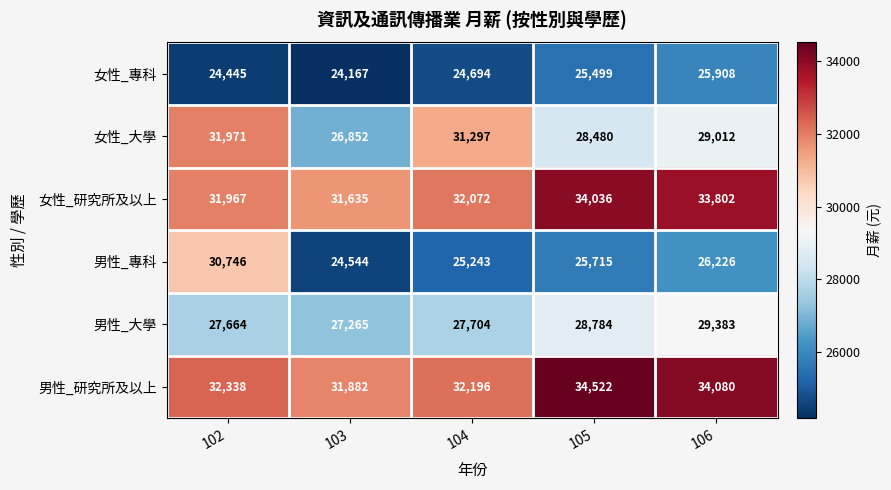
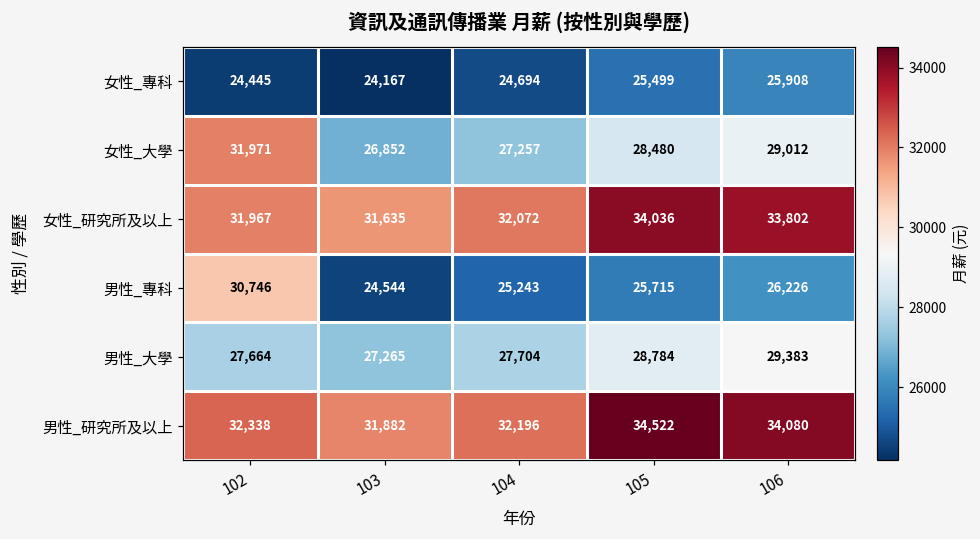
女性_大學, 104: 31,297 -> 27,257
